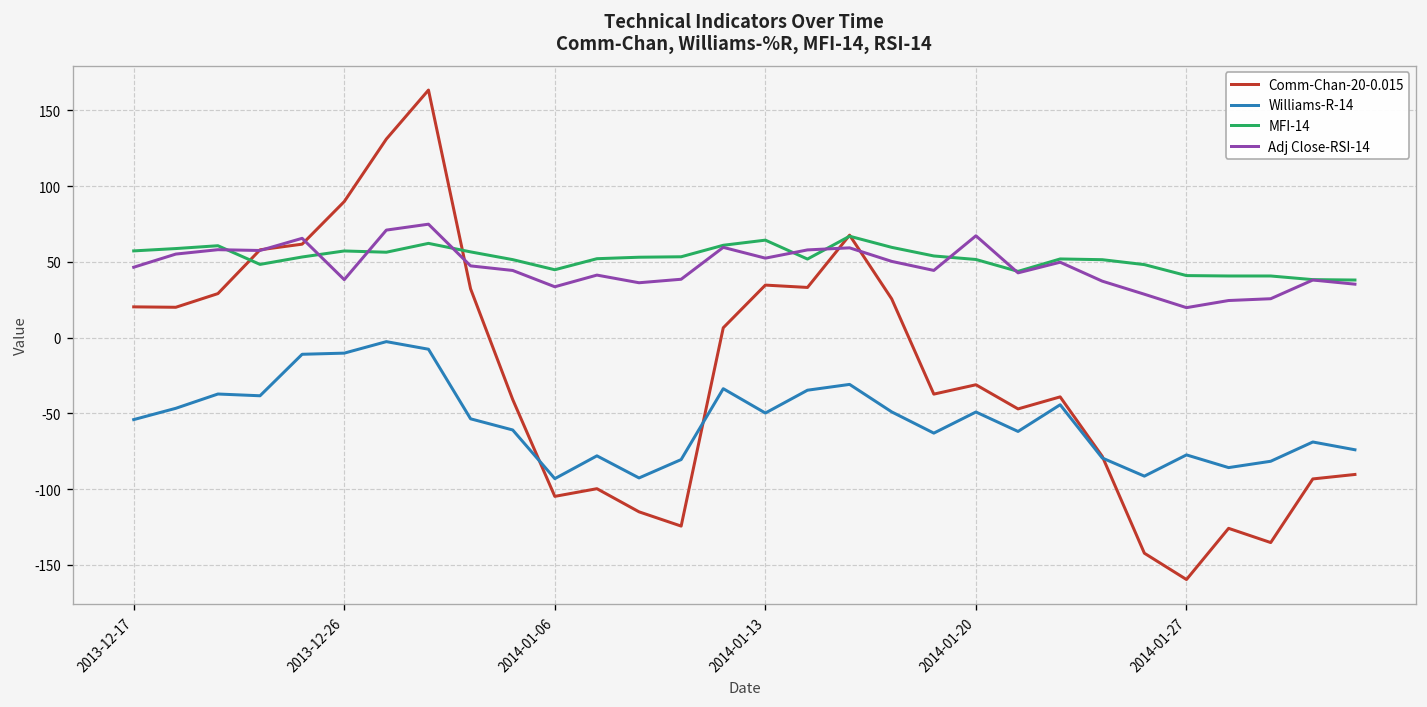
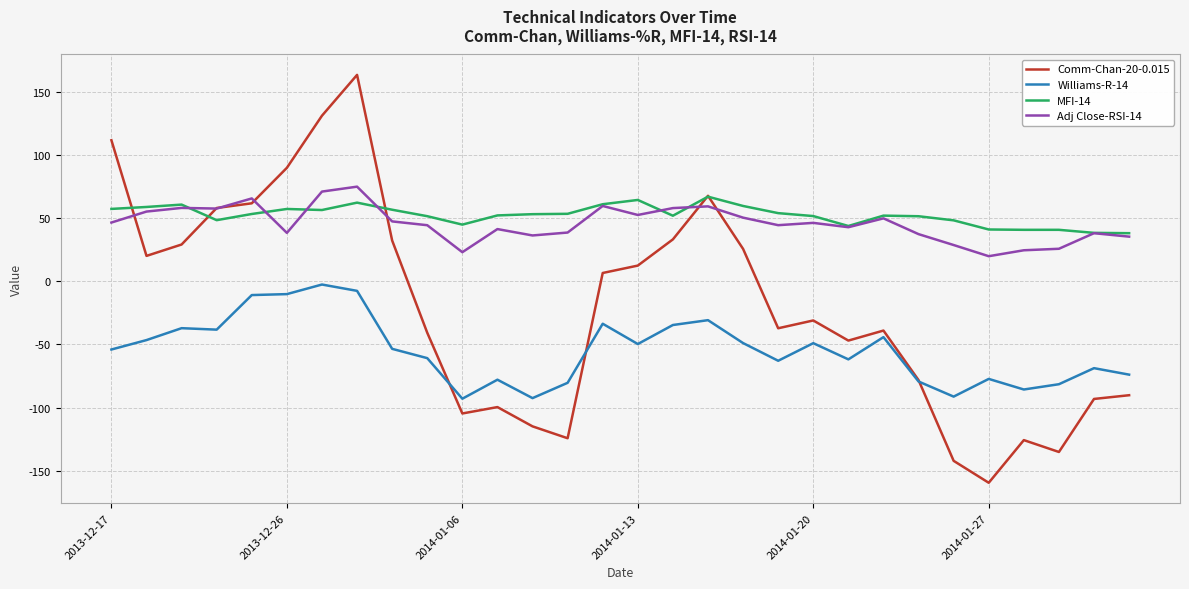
Comm-Chan-20-0.015, 2013-12-17: 20 -> 112
Adj Close-RSI-14, 2014-01-06: 34 -> 23
Comm-Chan-20-0.015, 2014-01-13: 35 -> 12
Adj Close-RSI-14, 2014-01-20: 67 -> 46
